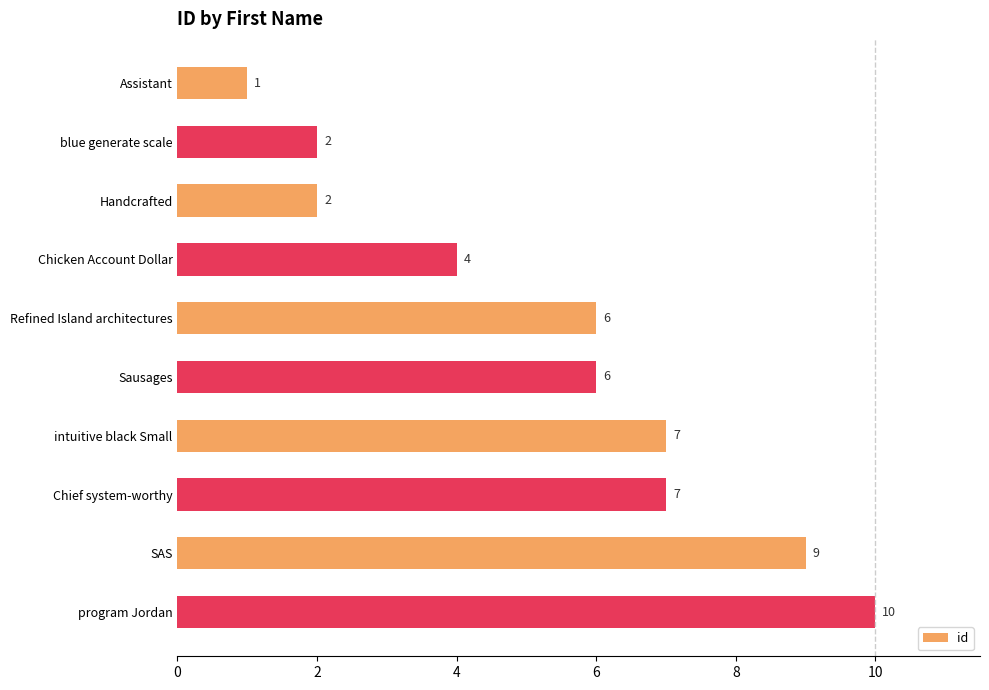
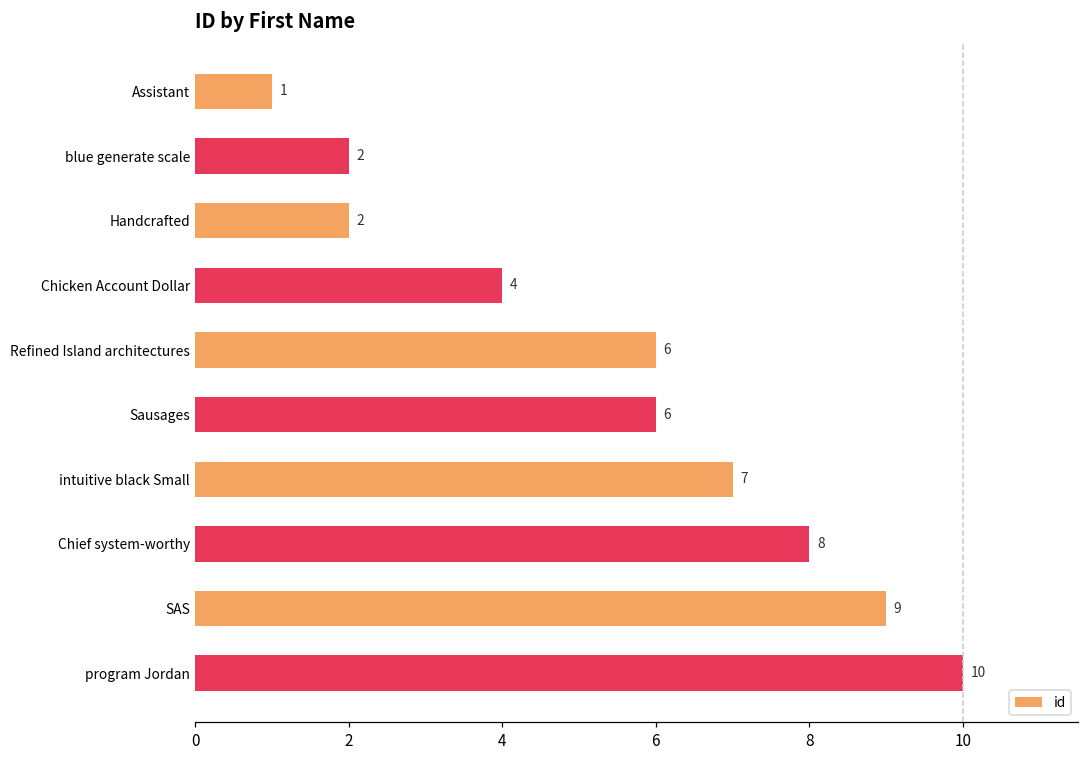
Chief system-worthy: 7 -> 8
